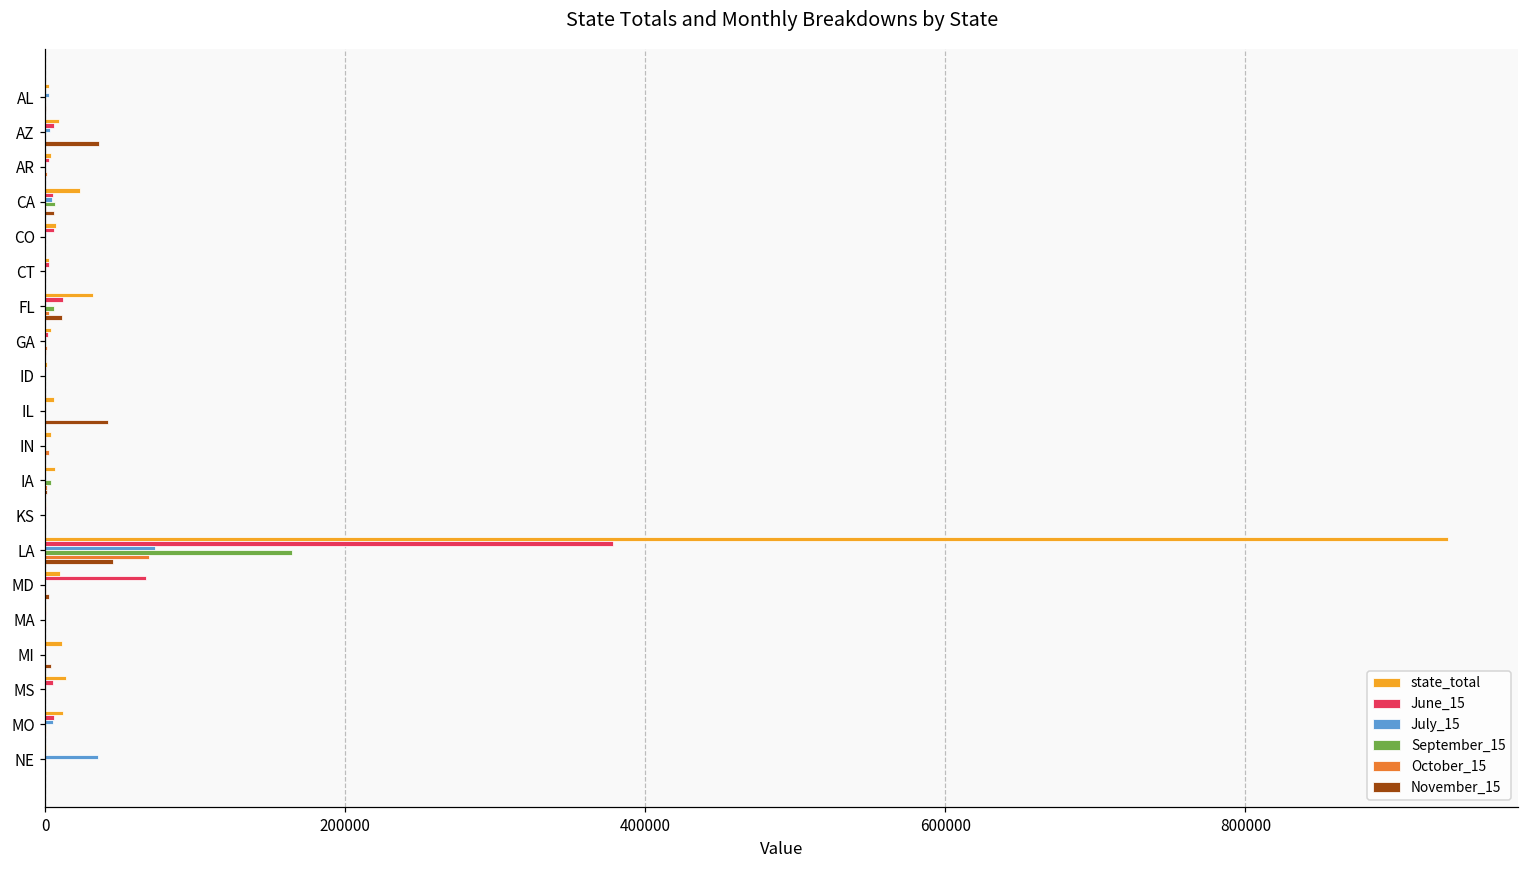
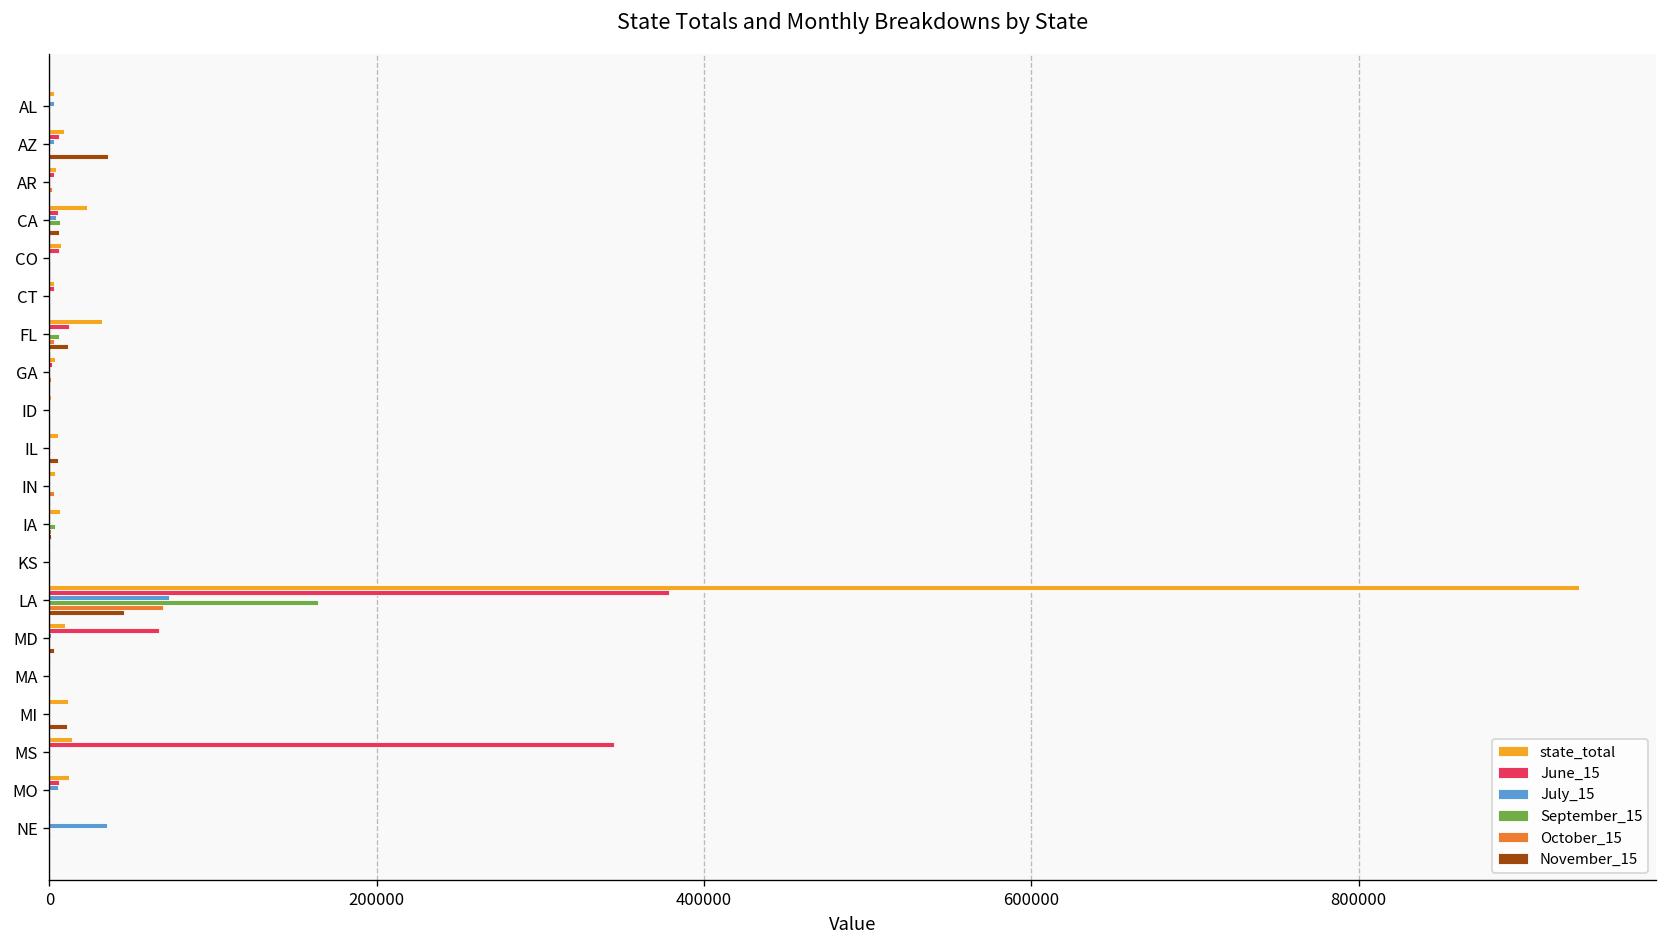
November_15, IL: 42000 -> 5000
November_15, MI: 4000 -> 11000
June_15, MS: 5000 -> 345000
